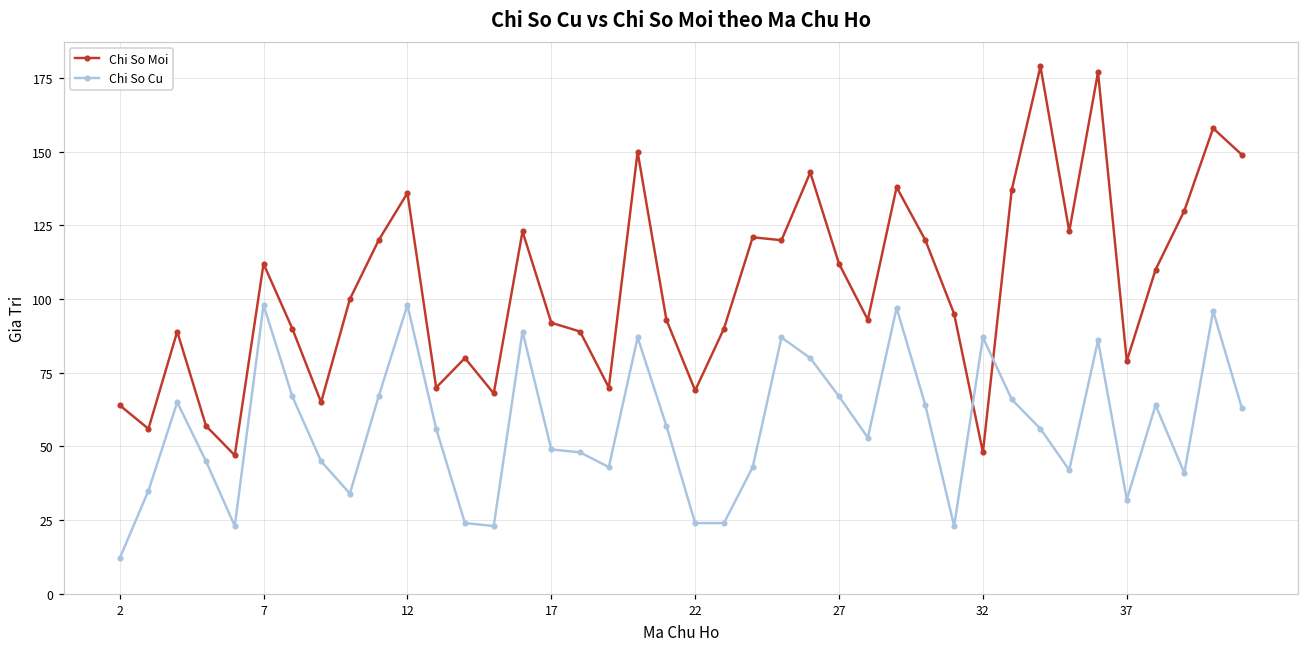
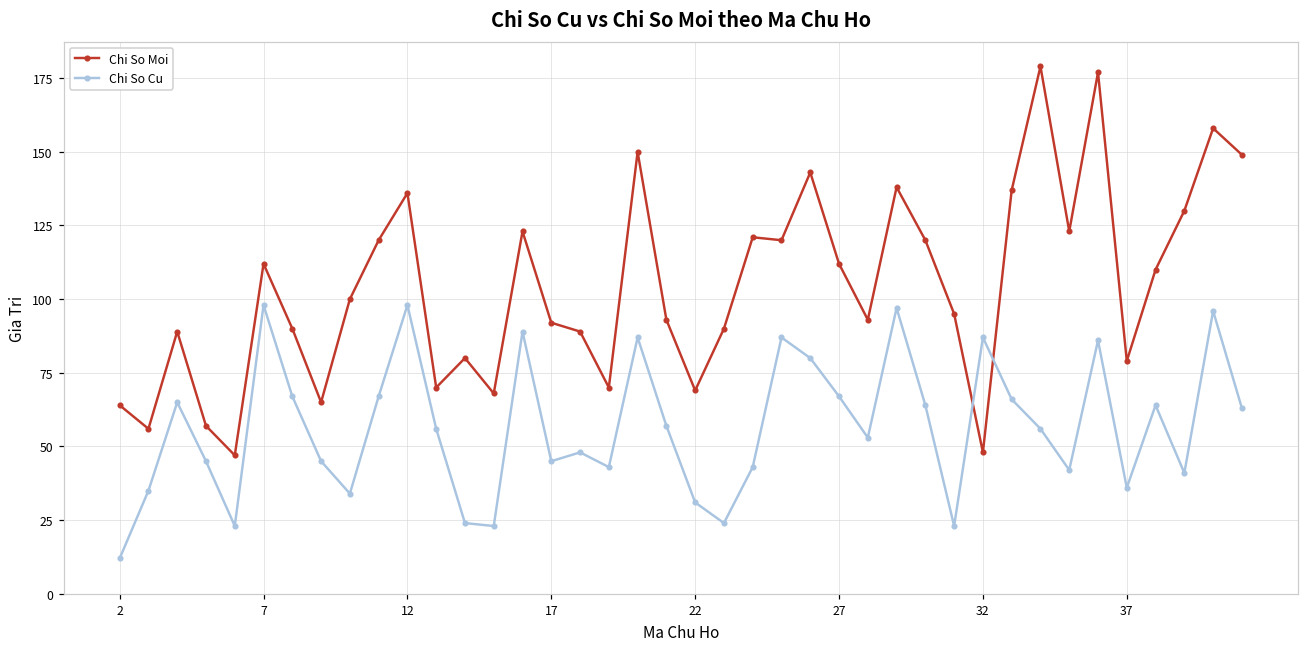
Chi So Cu, 17: 49 -> 45
Chi So Cu, 22: 24 -> 31
Chi So Cu, 37: 32 -> 36
